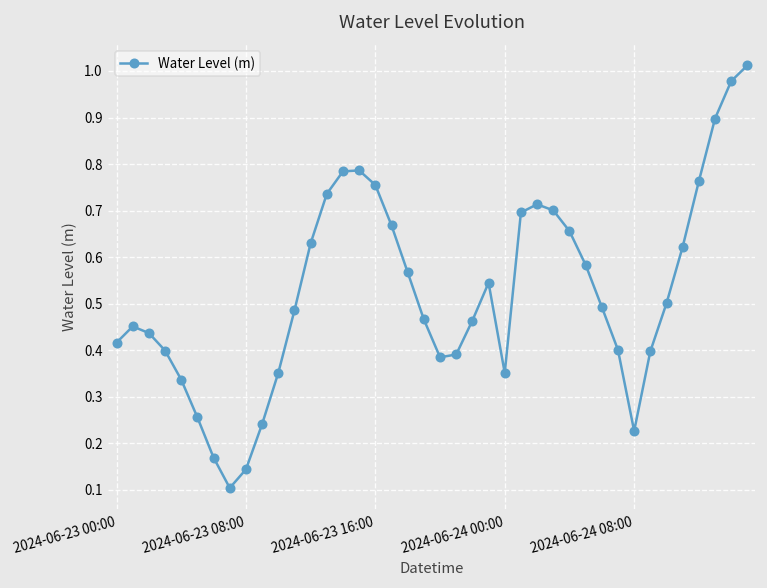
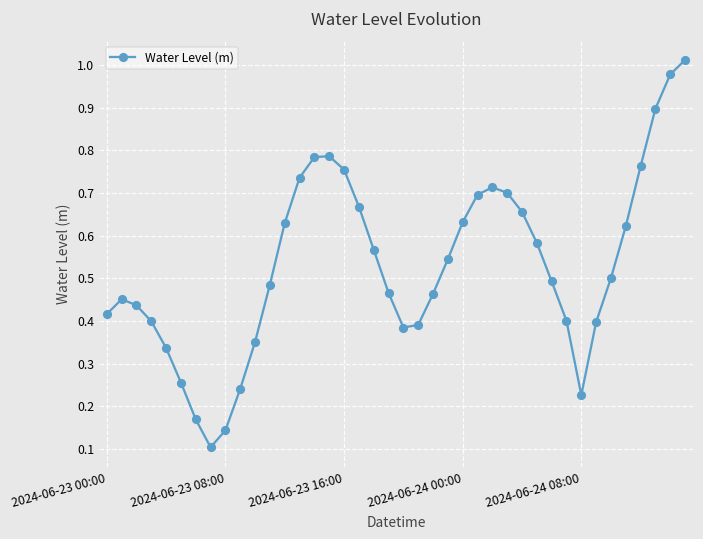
2024-06-24 00:00: 0.35 -> 0.63
